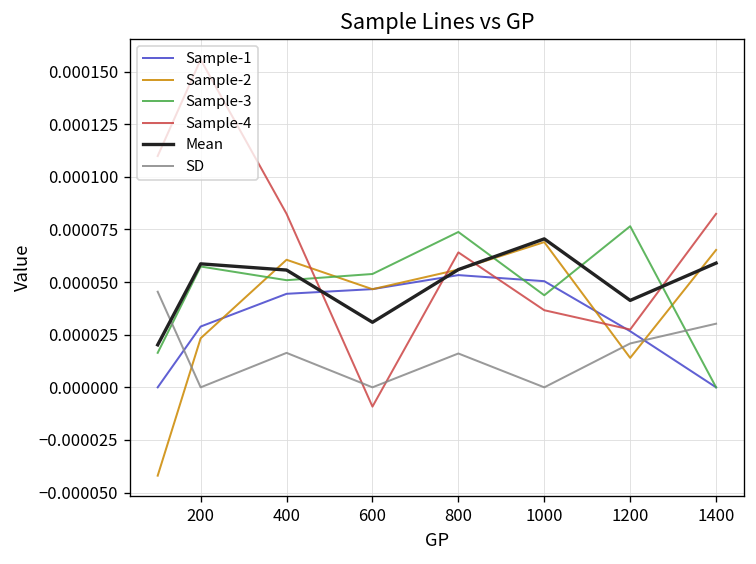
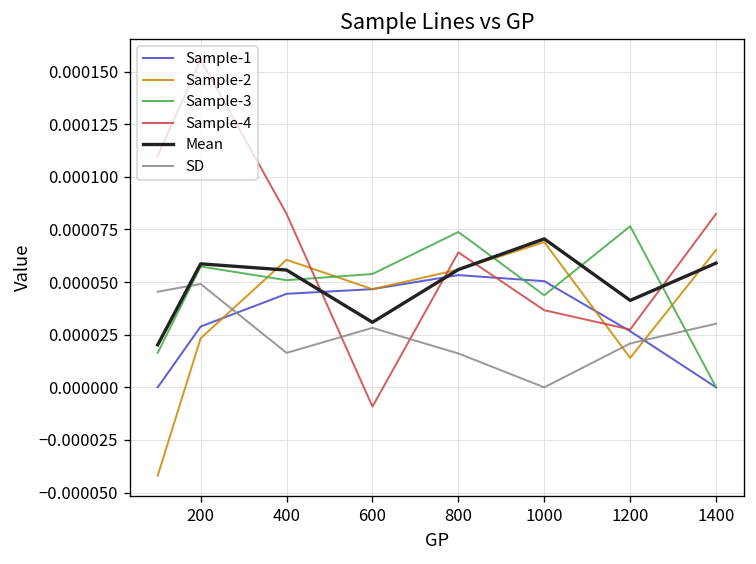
SD, 200: 0.00000 -> 0.00005
SD, 600: 0.00000 -> 0.00003
